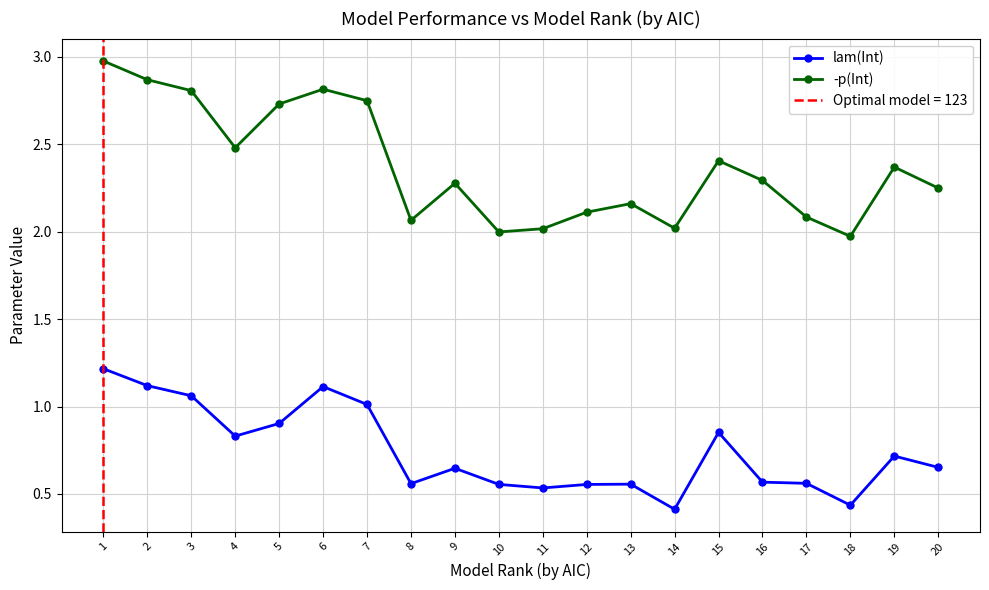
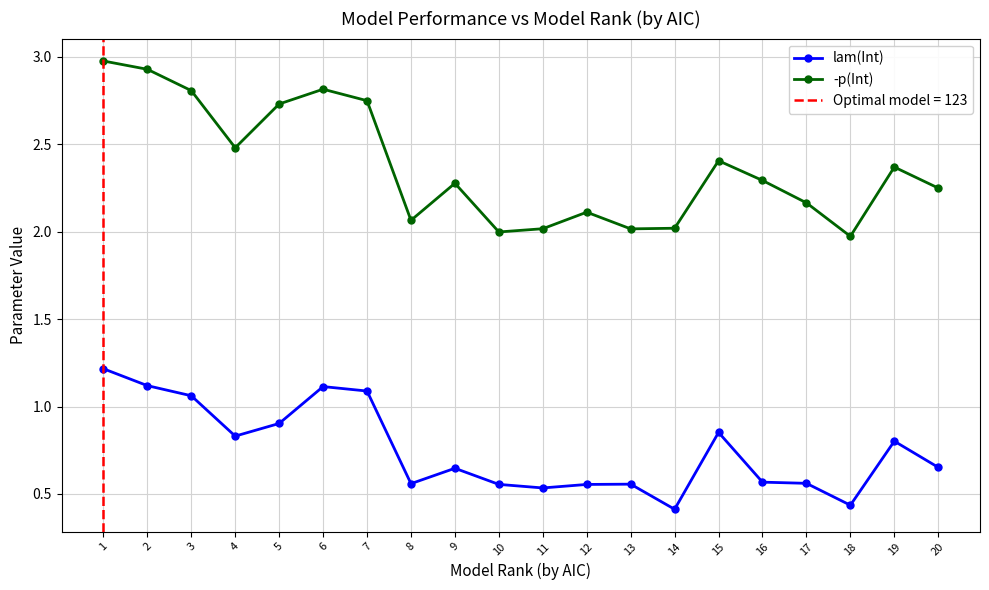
-p(Int), 2: 2.87 -> 2.93
lam(Int), 7: 1.01 -> 1.09
-p(Int), 13: 2.16 -> 2.02
-p(Int), 17: 2.08 -> 2.16
lam(Int), 19: 0.72 -> 0.80
